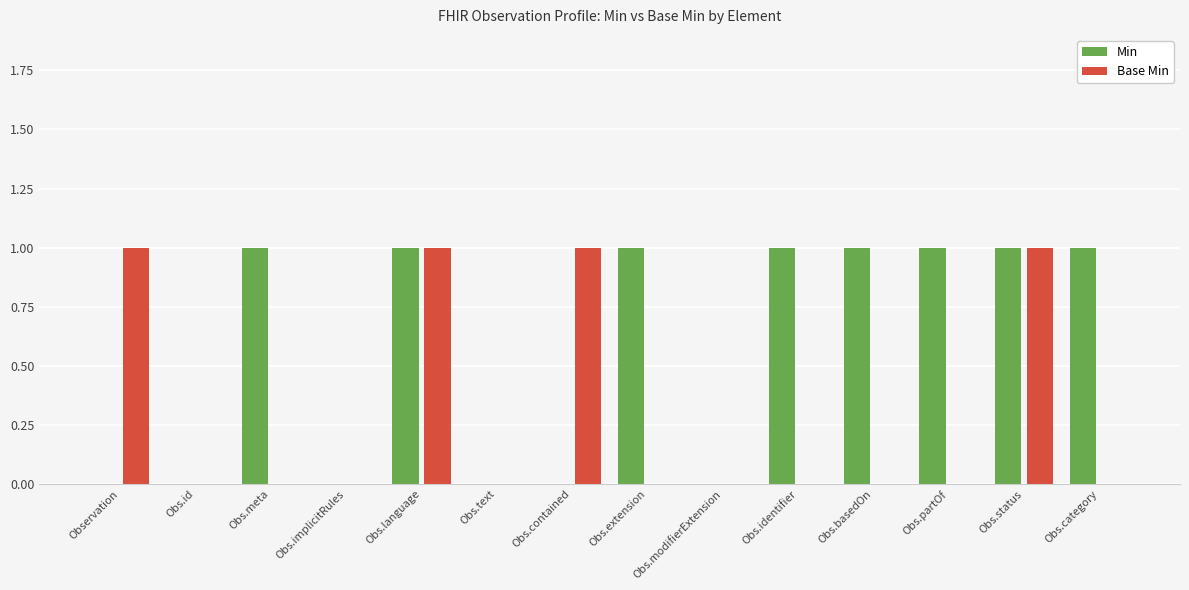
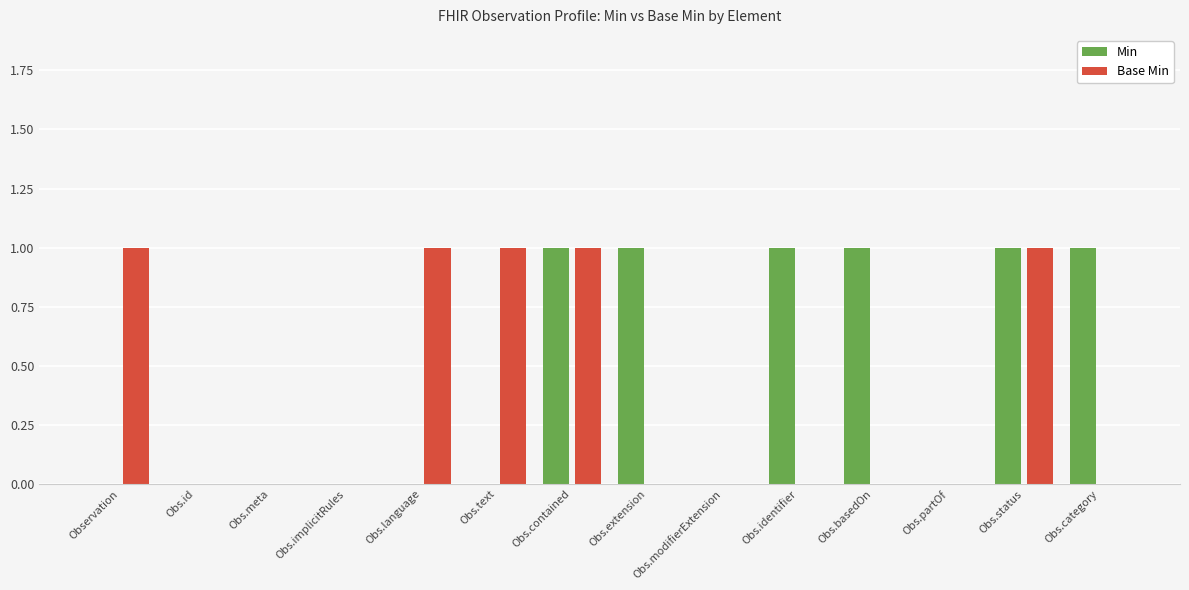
Min, Obs.meta: 1 -> 0
Min, Obs.language: 1 -> 0
Base Min, Obs.text: 0 -> 1
Min, Obs.contained: 0 -> 1
Min, Obs.partOf: 1 -> 0
